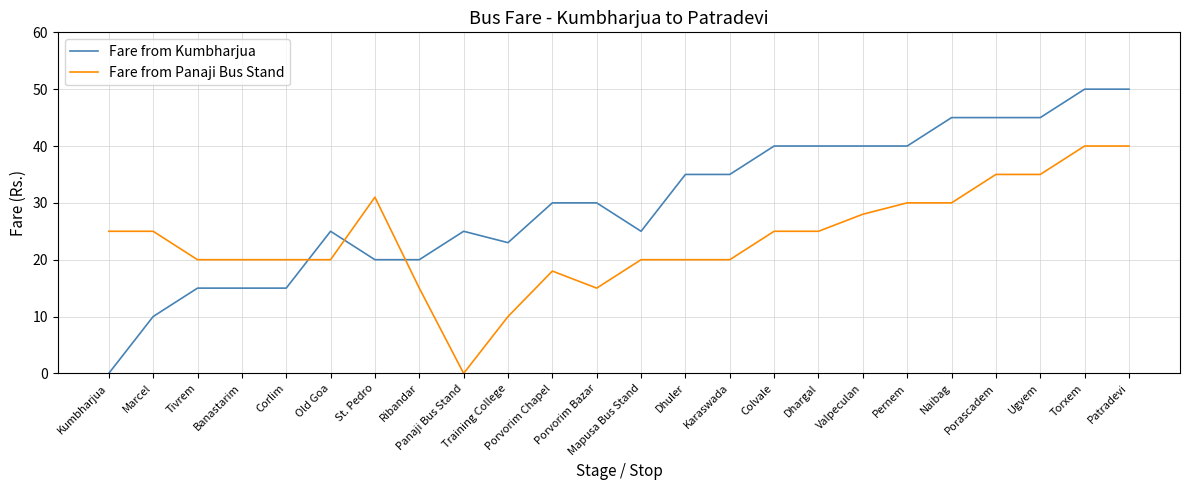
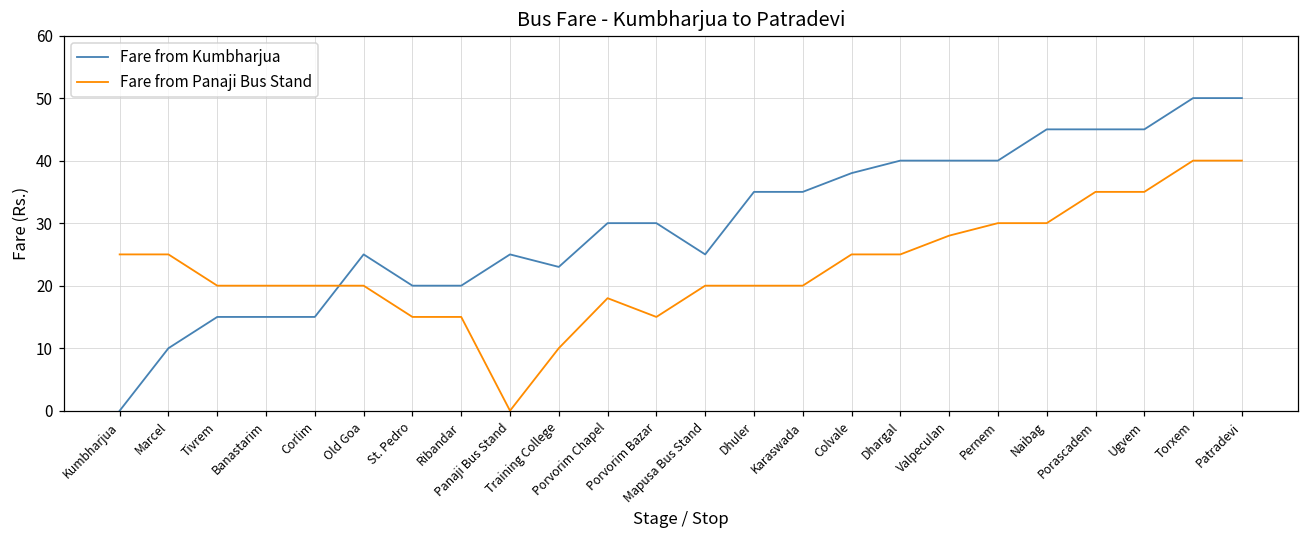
Fare from Panaji Bus Stand, St. Pedro: 31 -> 15
Fare from Kumbharjua, Colvale: 40 -> 38
